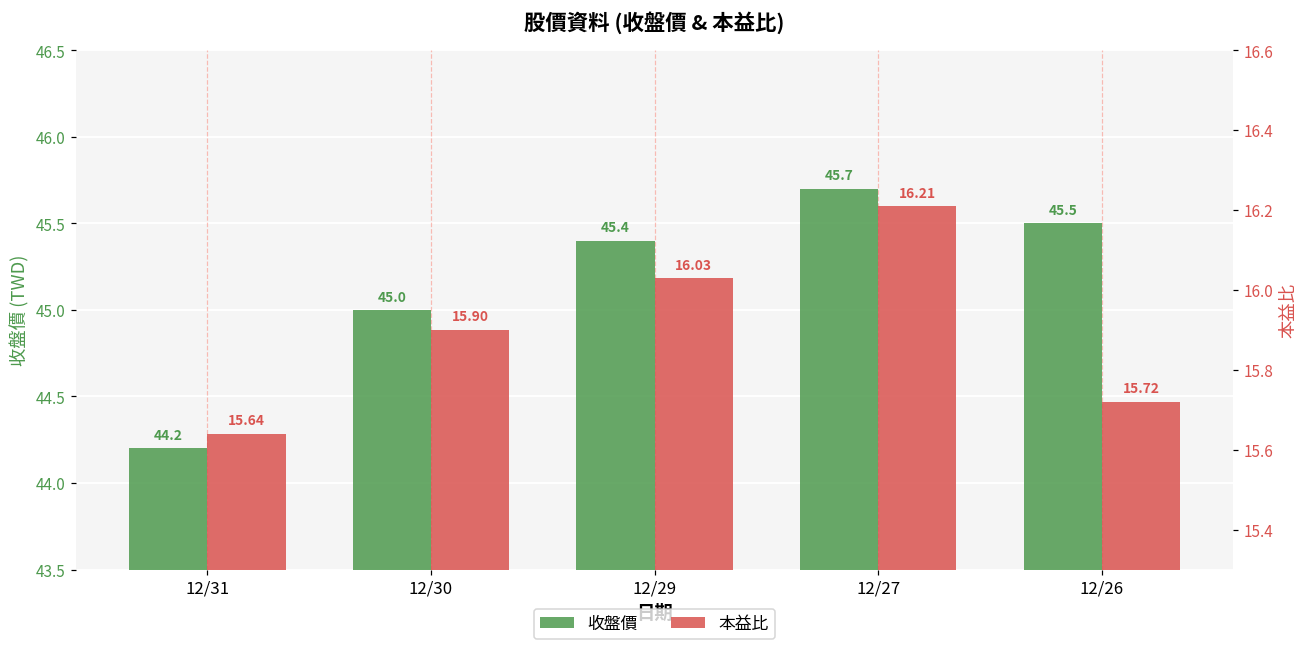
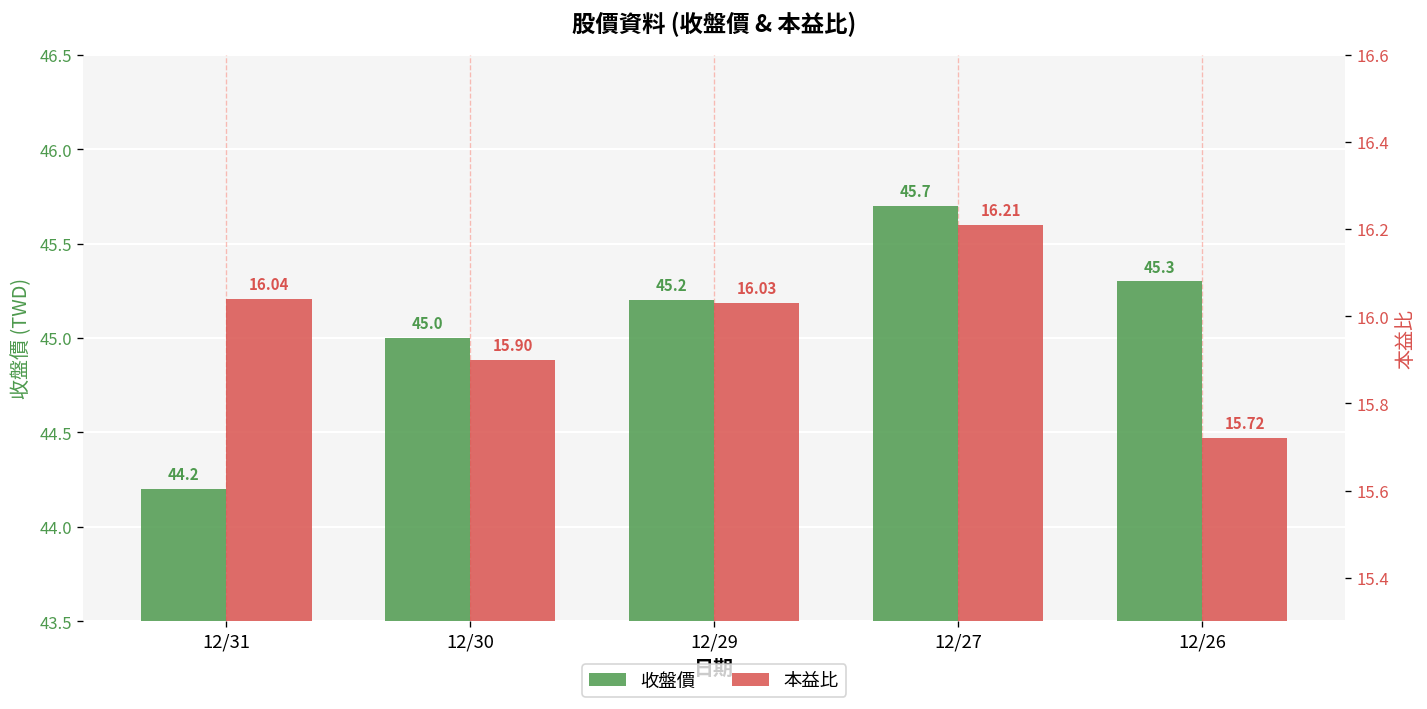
收盤價, 12/29: 45.4 -> 45.2
收盤價, 12/26: 45.5 -> 45.3
本益比, 12/31: 15.64 -> 16.04
